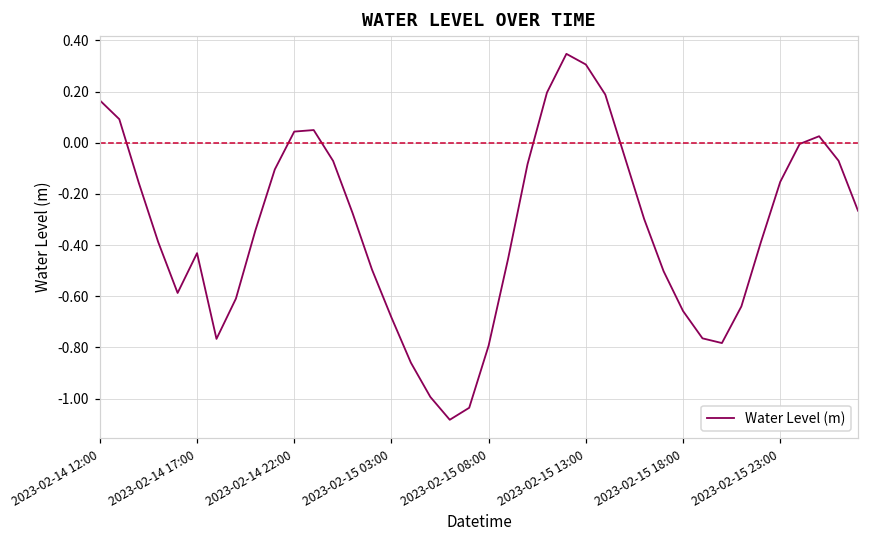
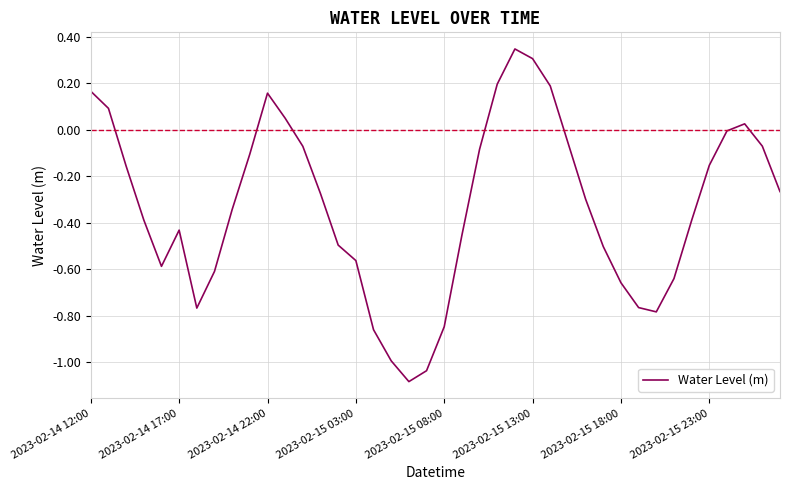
2023-02-14 22:00: 0.04 -> 0.16
2023-02-15 03:00: -0.68 -> -0.56
2023-02-15 08:00: -0.79 -> -0.85
